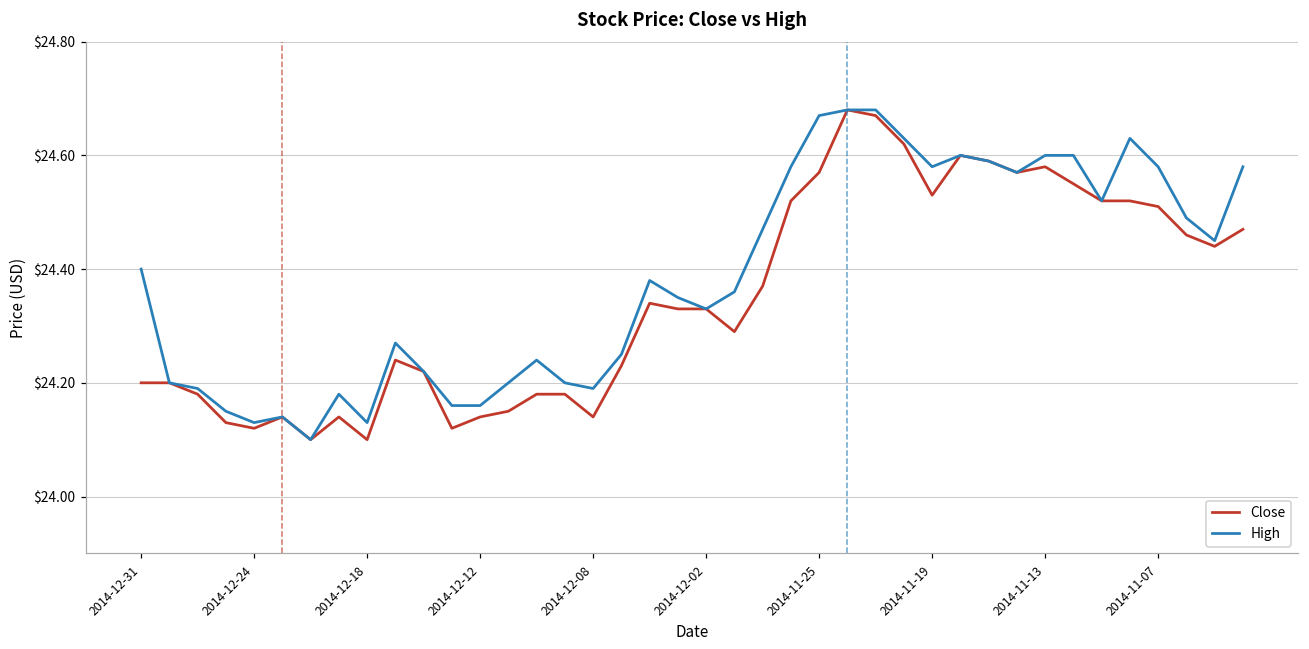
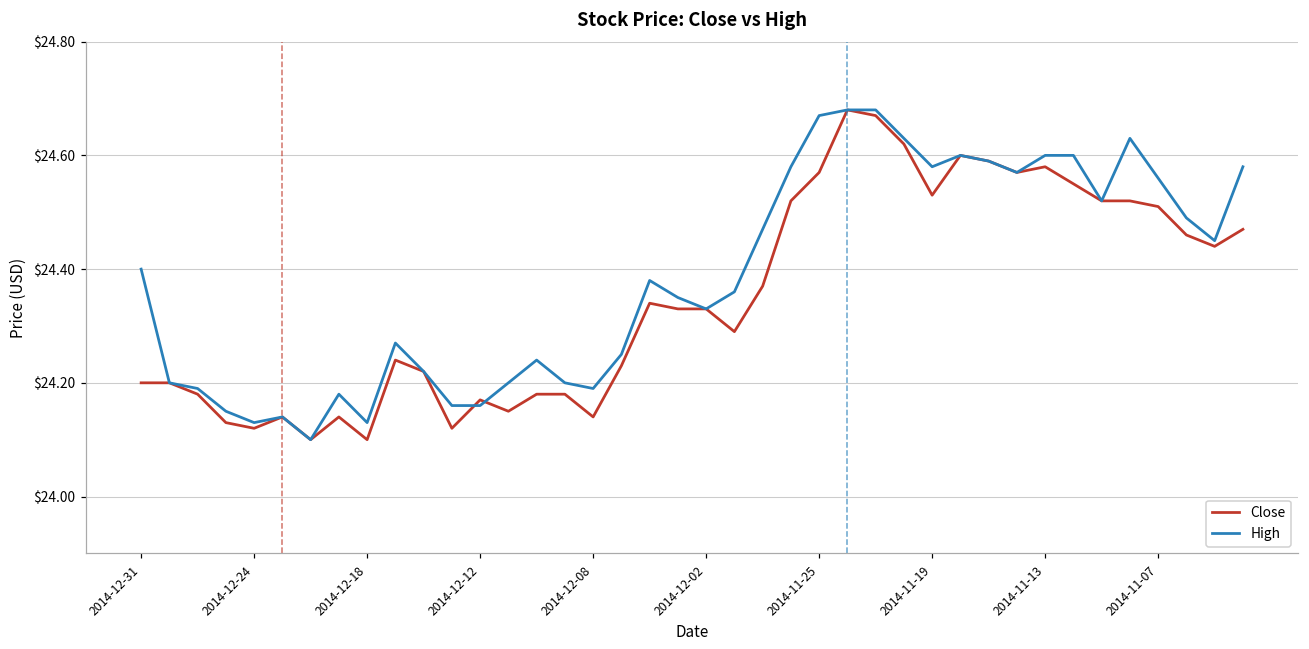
Close, 2014-12-12: $24.14 -> $24.17
High, 2014-11-07: $24.58 -> $24.56
